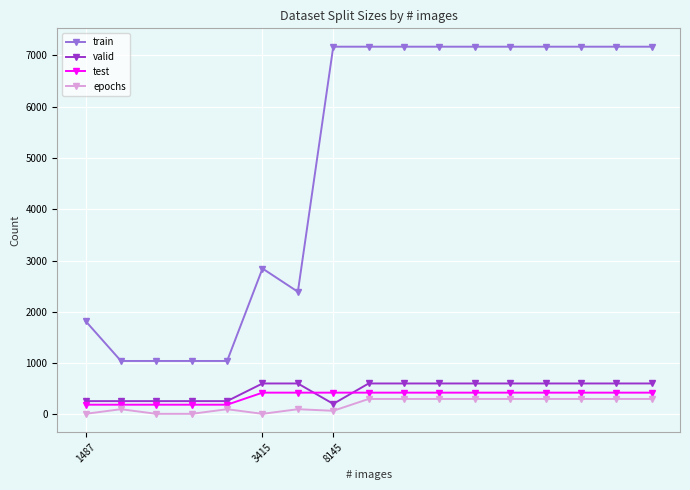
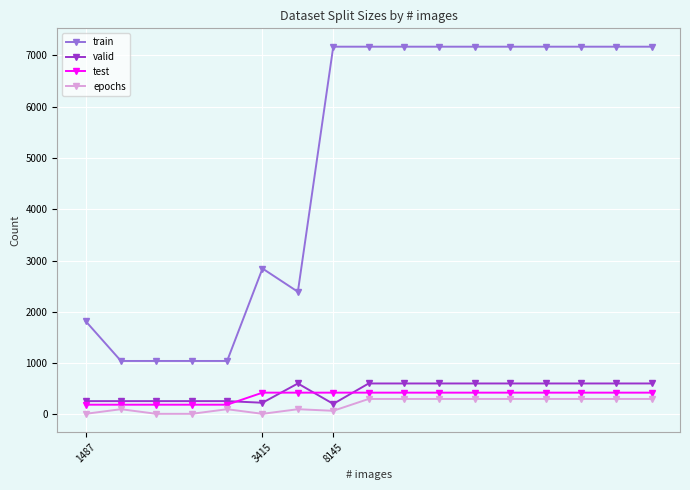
valid, 3415: 600 -> 200
